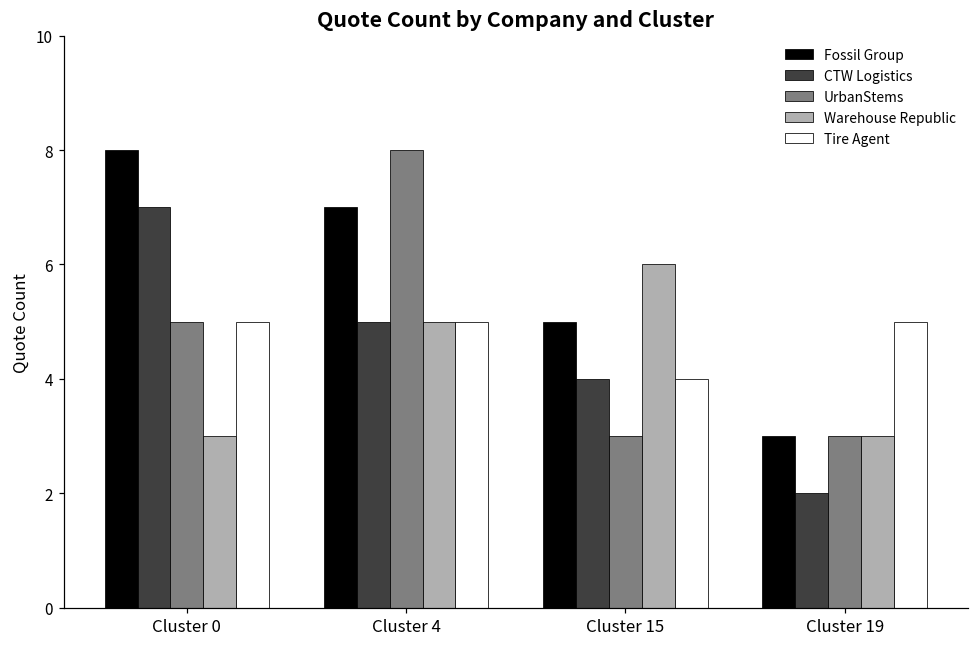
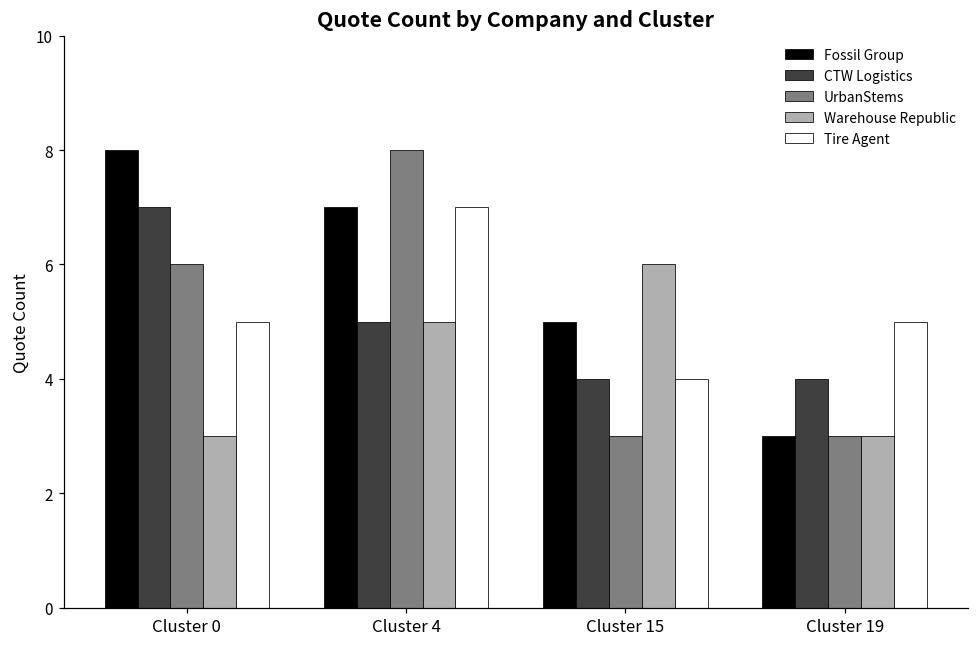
UrbanStems, Cluster 0: 5 -> 6
Tire Agent, Cluster 4: 5 -> 7
CTW Logistics, Cluster 19: 2 -> 4
